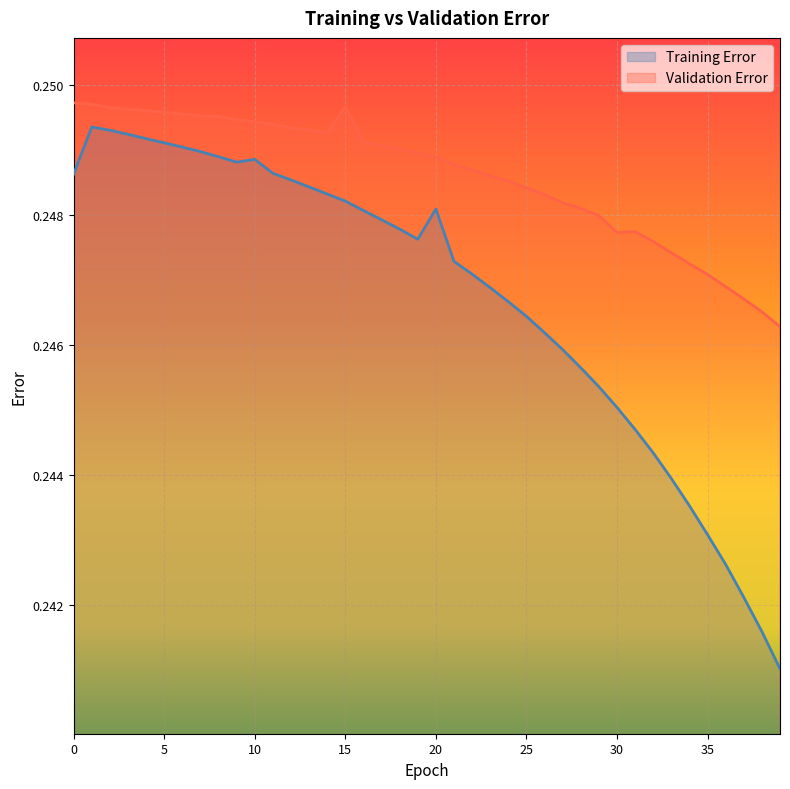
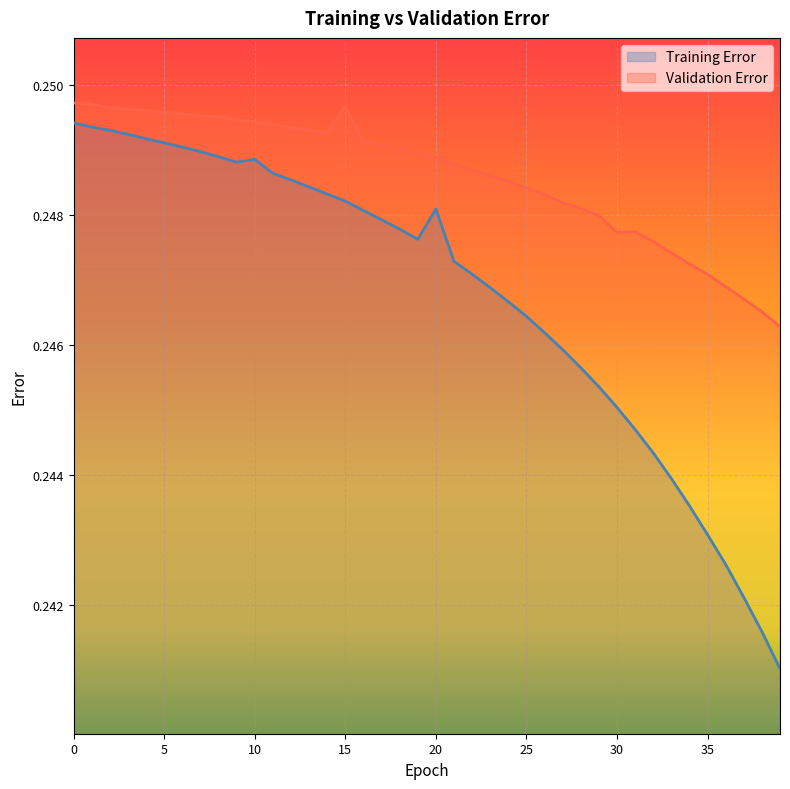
Training Error, 0: 0.2486 -> 0.2494
